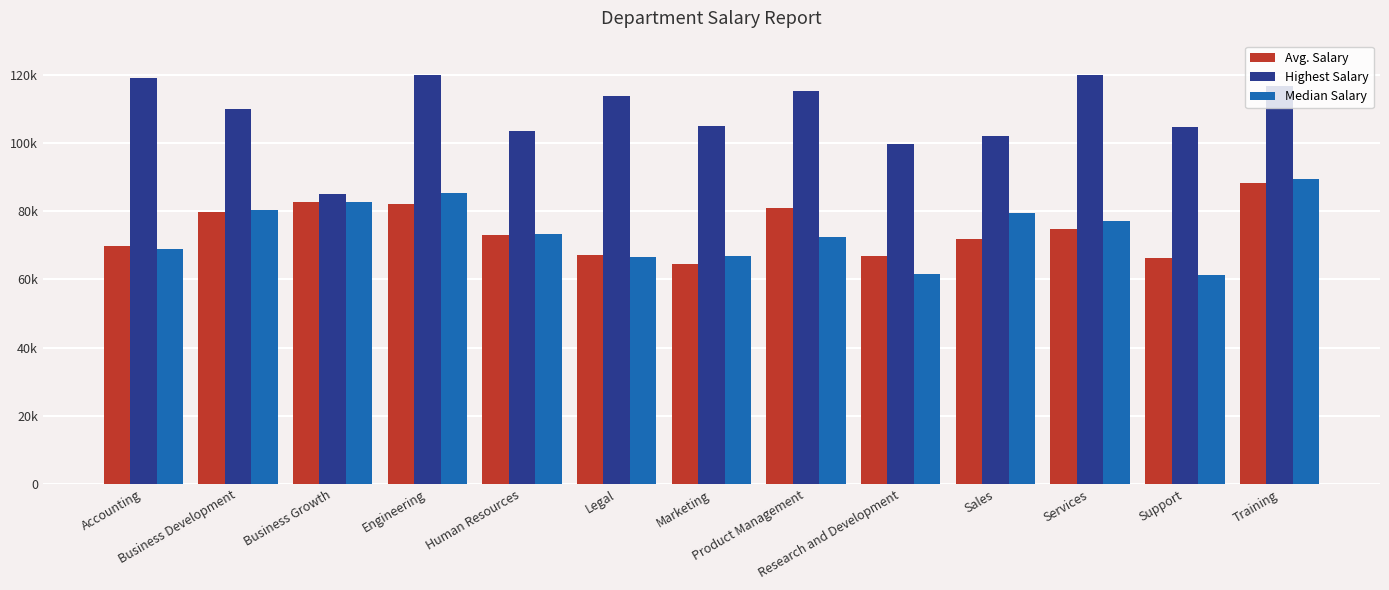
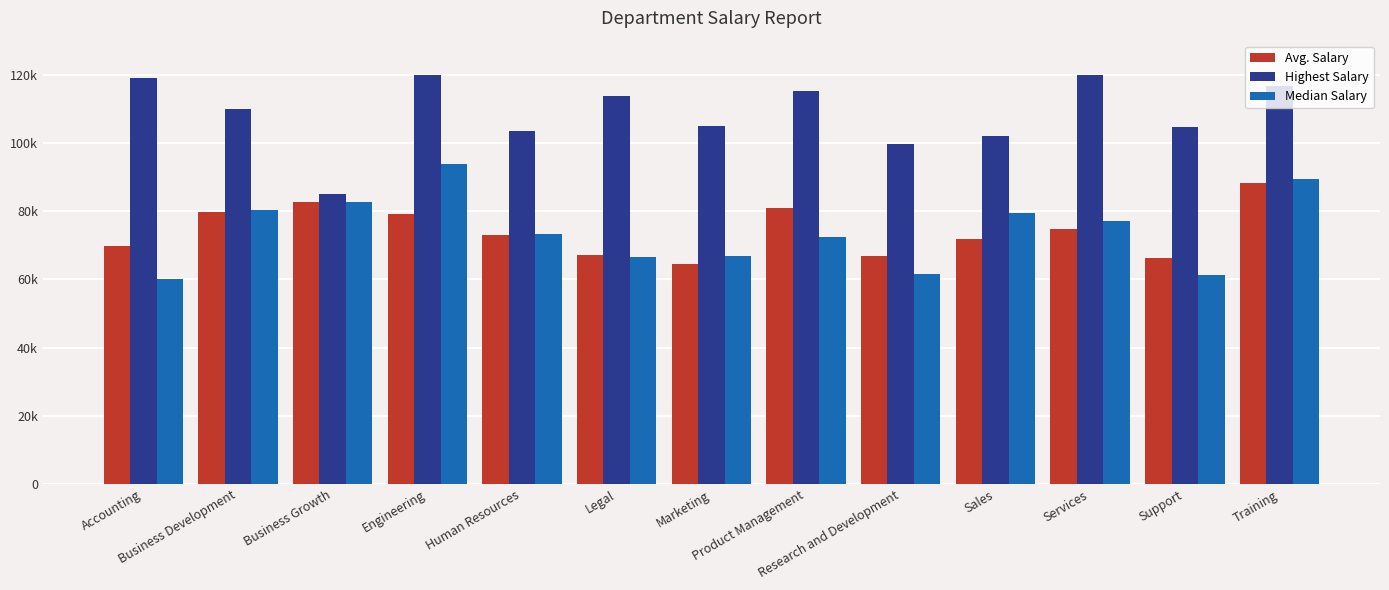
Median Salary, Accounting: 69000 -> 60000
Avg. Salary, Engineering: 82000 -> 79000
Median Salary, Engineering: 85000 -> 94000
